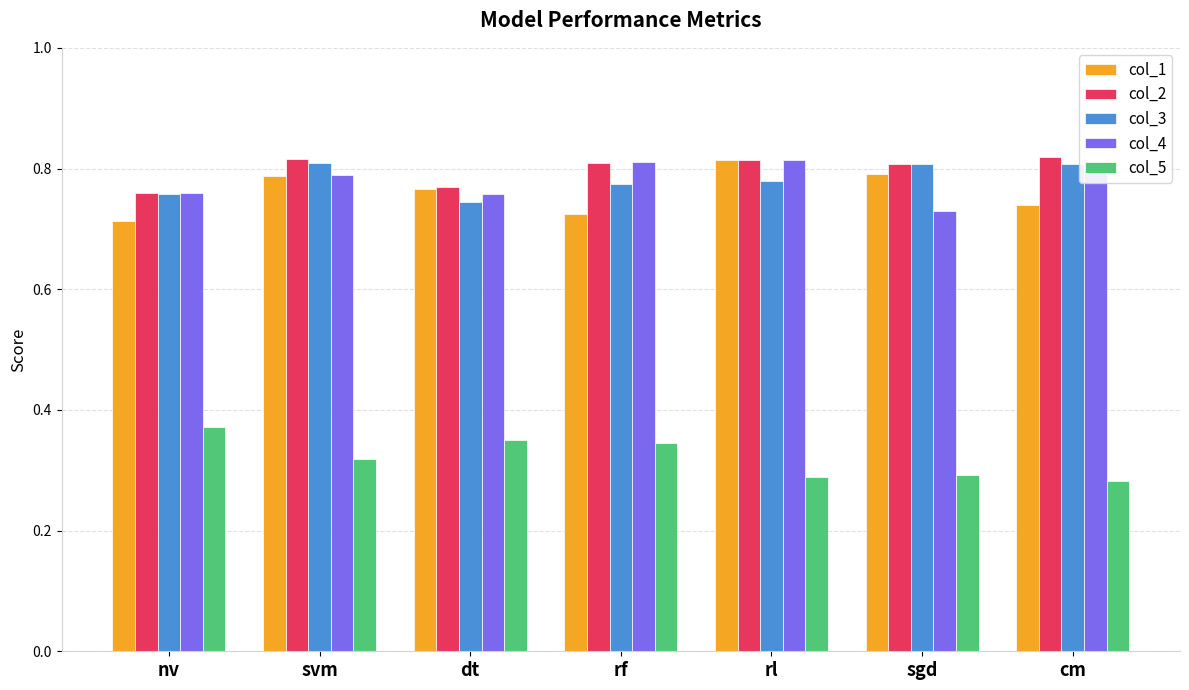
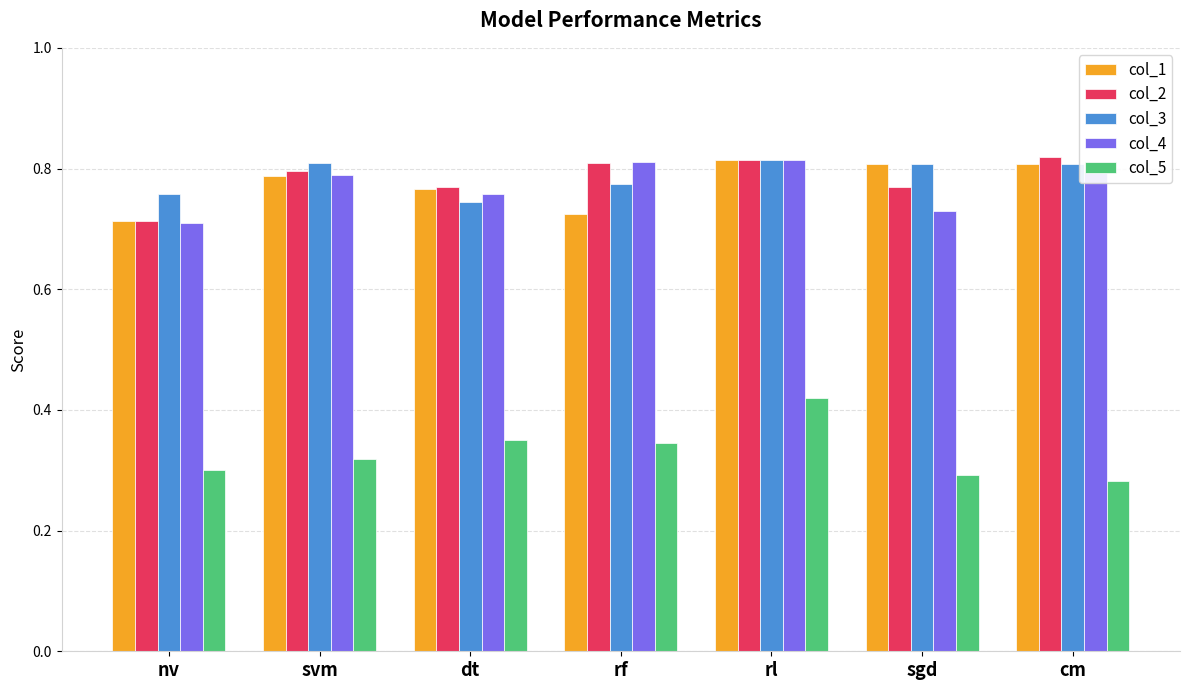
col_2, nv: 0.76 -> 0.71
col_4, nv: 0.76 -> 0.71
col_5, nv: 0.37 -> 0.30
col_2, svm: 0.82 -> 0.80
col_3, rl: 0.78 -> 0.81
col_5, rl: 0.29 -> 0.42
col_1, sgd: 0.79 -> 0.81
col_2, sgd: 0.81 -> 0.77
col_1, cm: 0.74 -> 0.81
